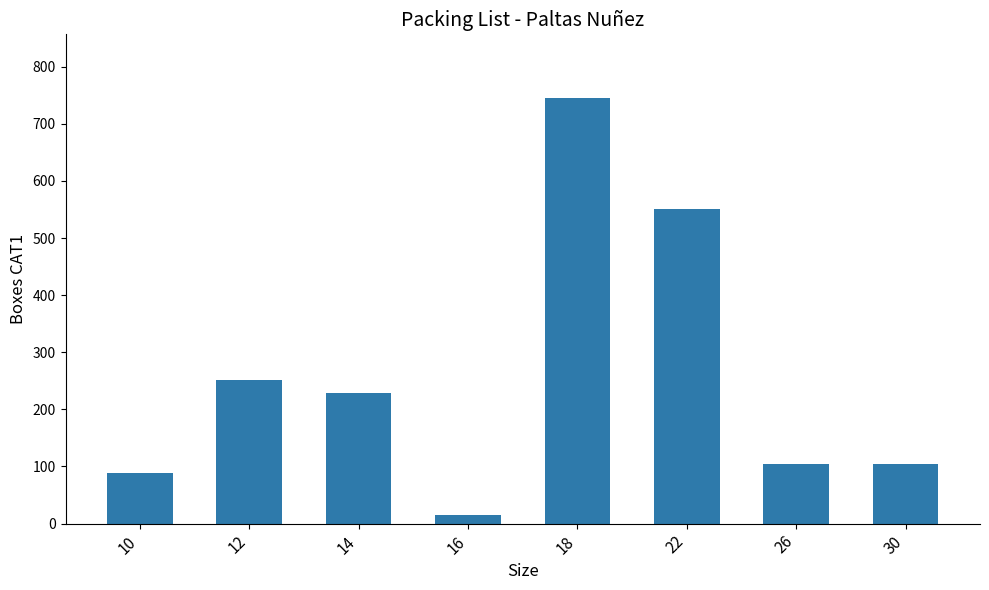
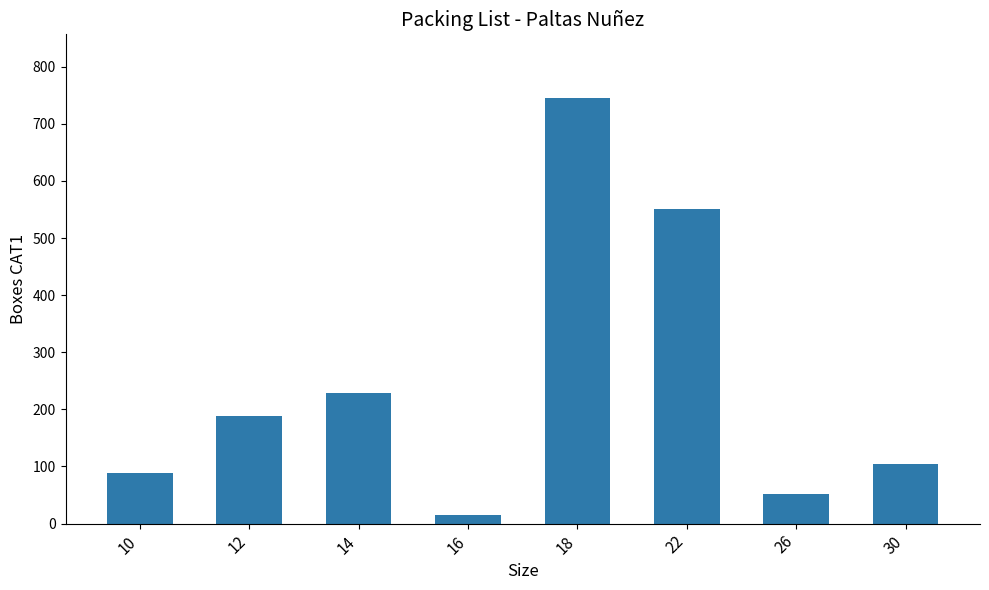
12: 250 -> 190
26: 100 -> 50
